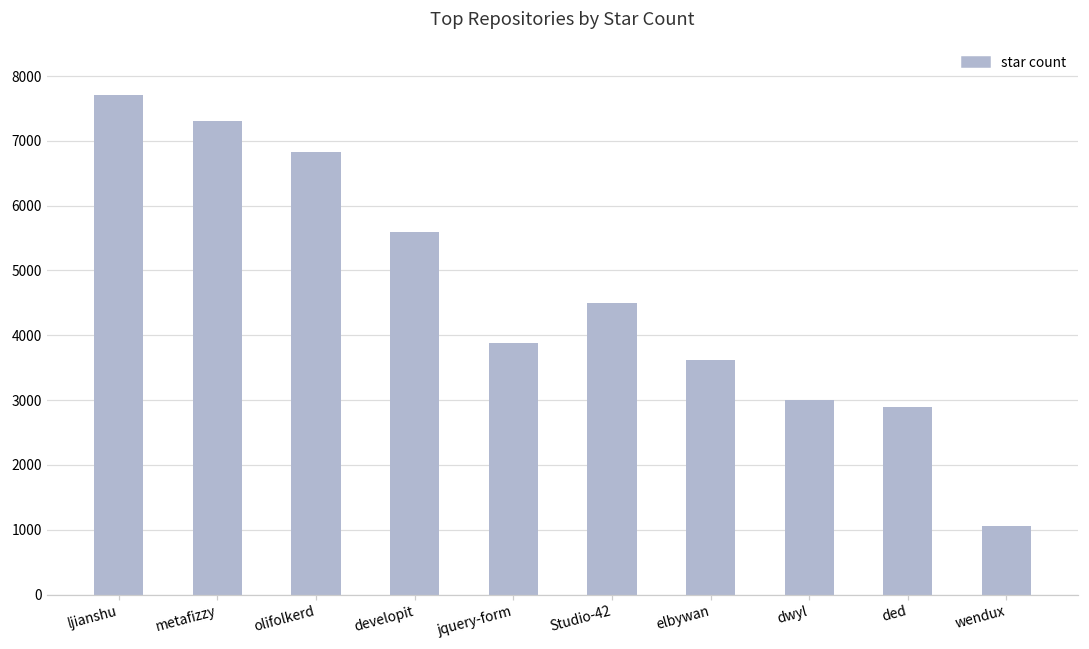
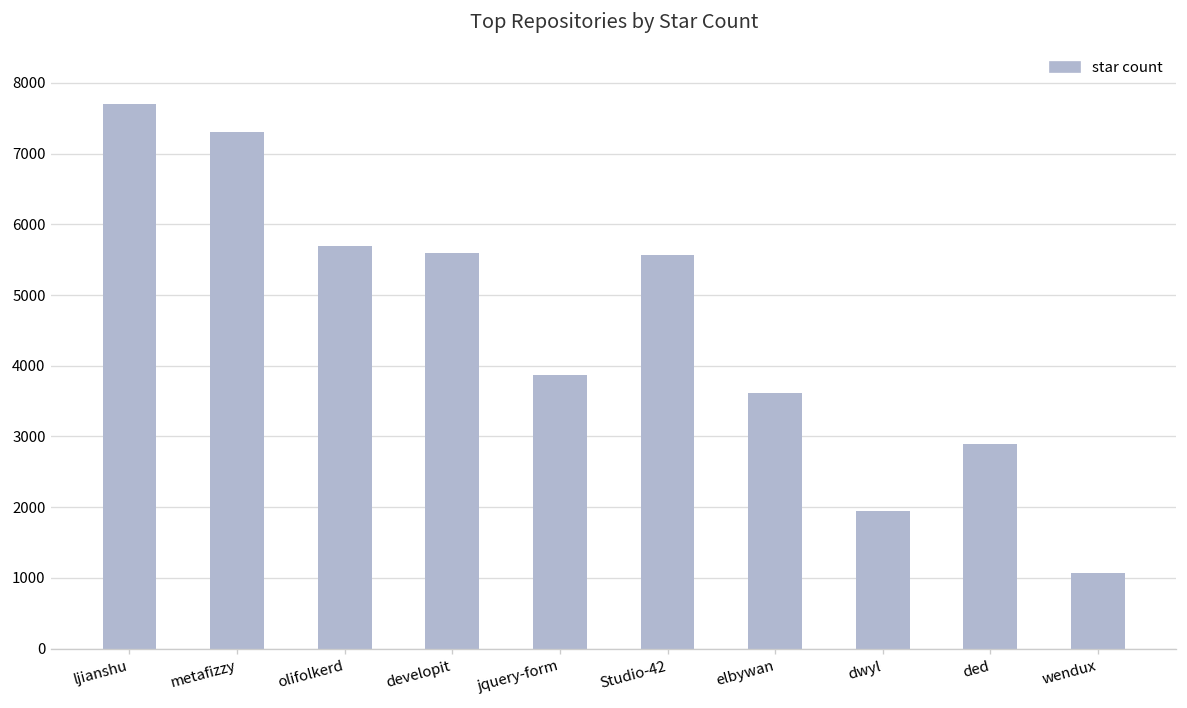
olifolkerd: 6800 -> 5700
Studio-42: 4500 -> 5600
dwyl: 3000 -> 1900
